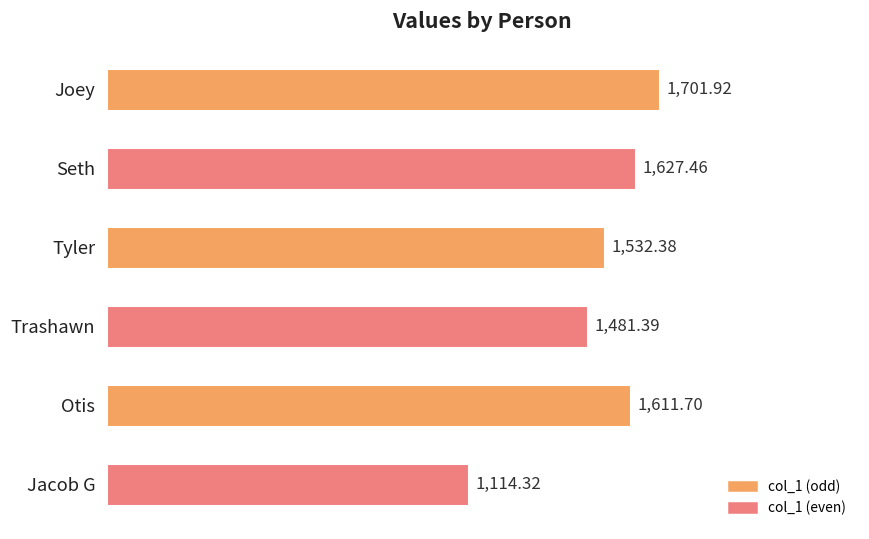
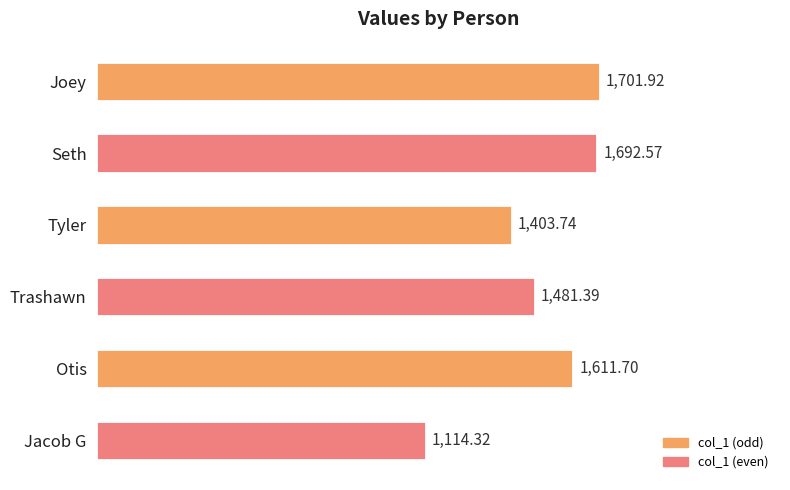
Seth: 1,627.46 -> 1,692.57
Tyler: 1,532.38 -> 1,403.74
